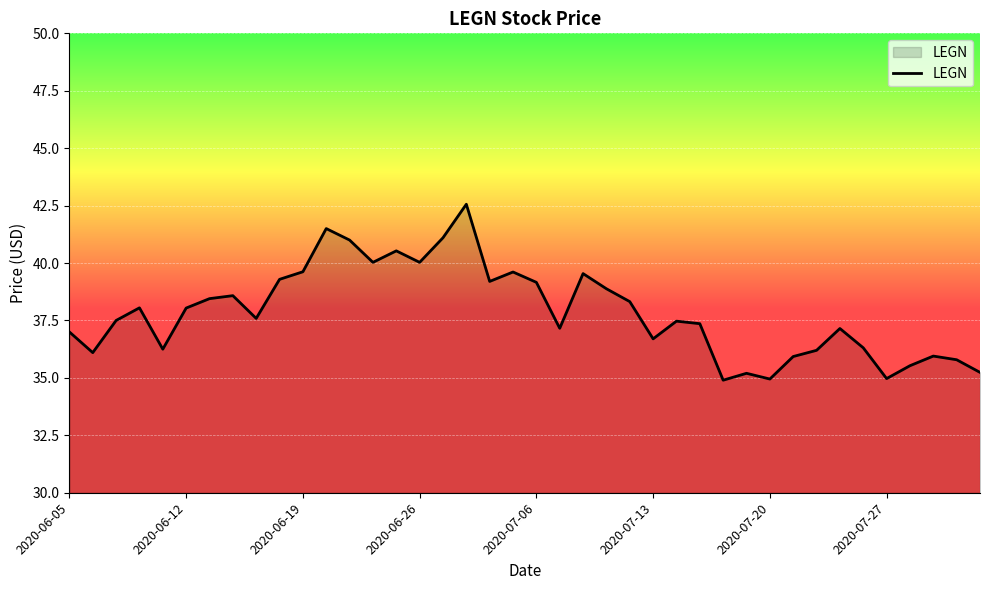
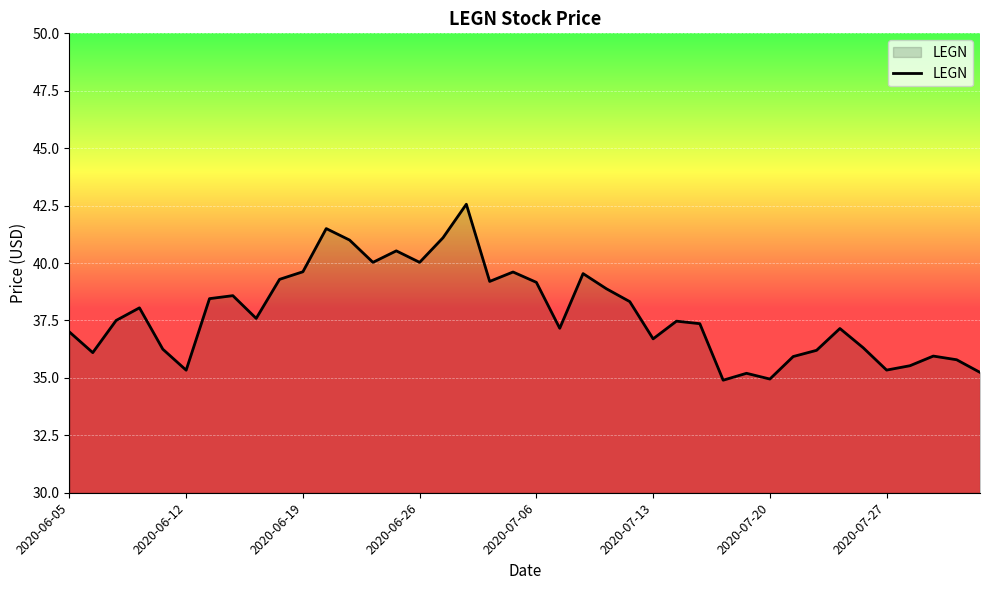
2020-06-12: 38.0 -> 35.3
2020-07-27: 35.0 -> 35.3
